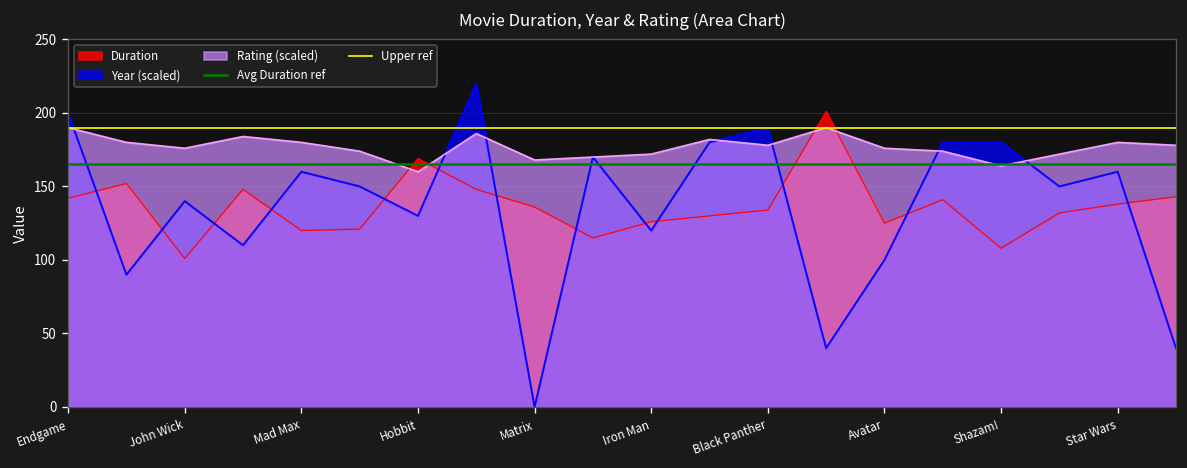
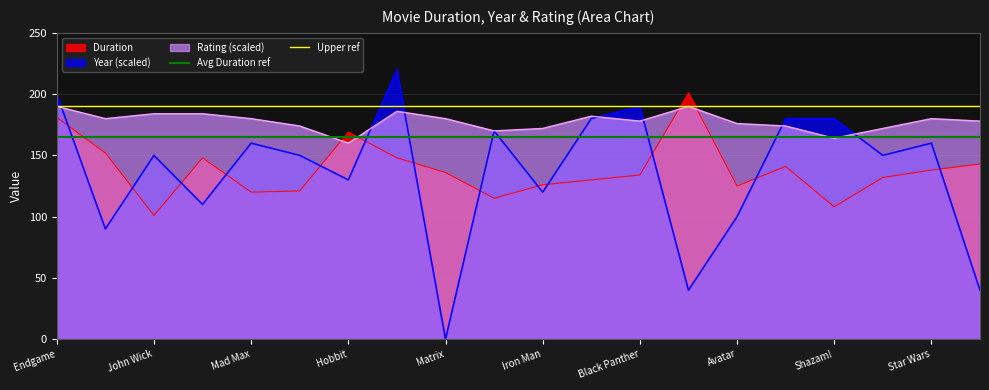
Duration, Endgame: 142 -> 181
Year (scaled), John Wick: 140 -> 150
Rating (scaled), John Wick: 176 -> 184
Rating (scaled), Matrix: 168 -> 180
